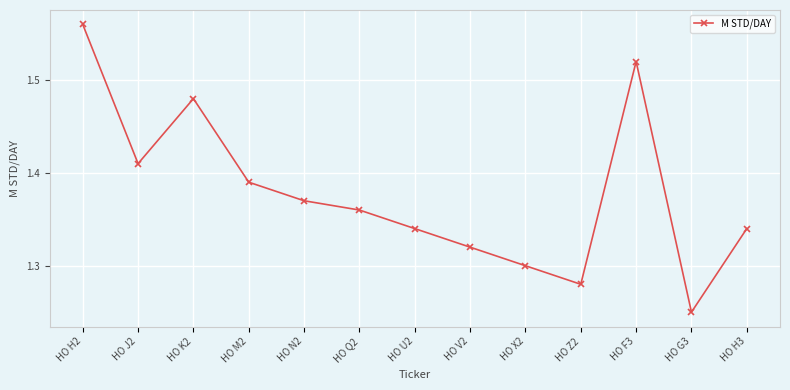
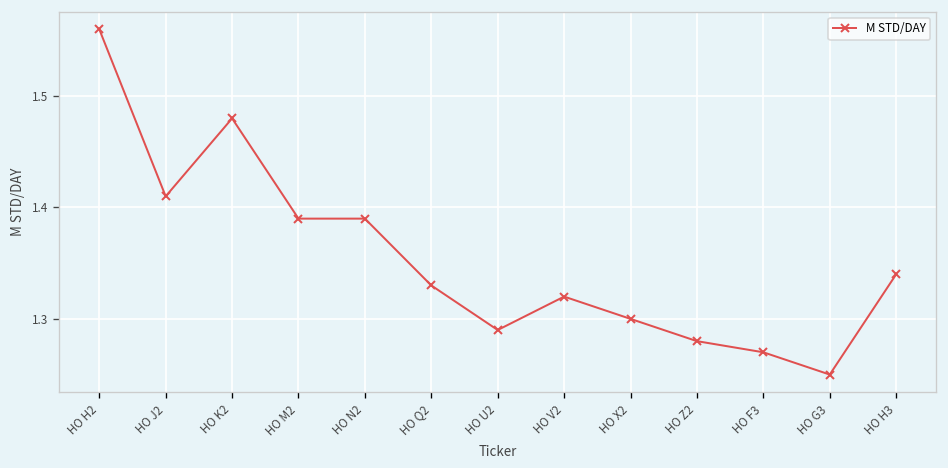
HO N2: 1.37 -> 1.39
HO Q2: 1.36 -> 1.33
HO U2: 1.34 -> 1.29
HO F3: 1.52 -> 1.27
